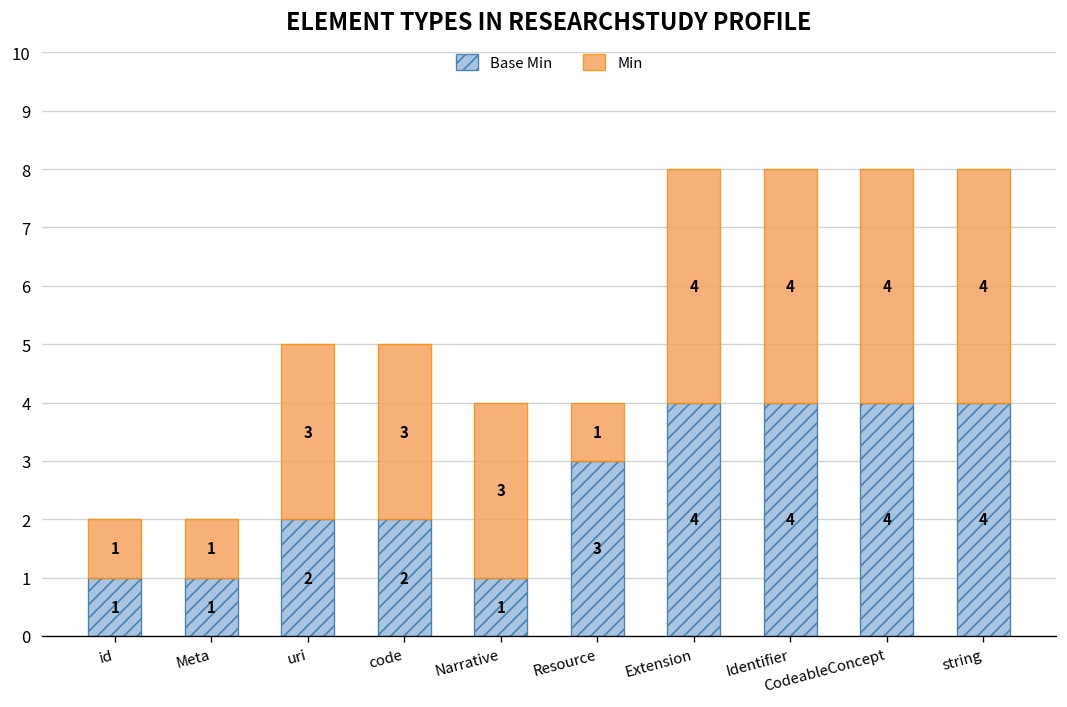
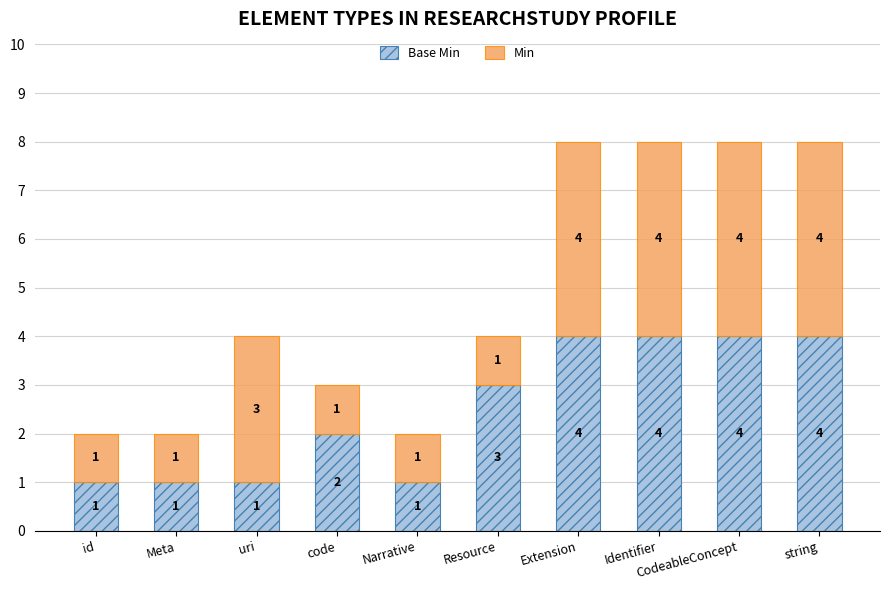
Base Min, uri: 2 -> 1
Min, code: 3 -> 1
Min, Narrative: 3 -> 1
